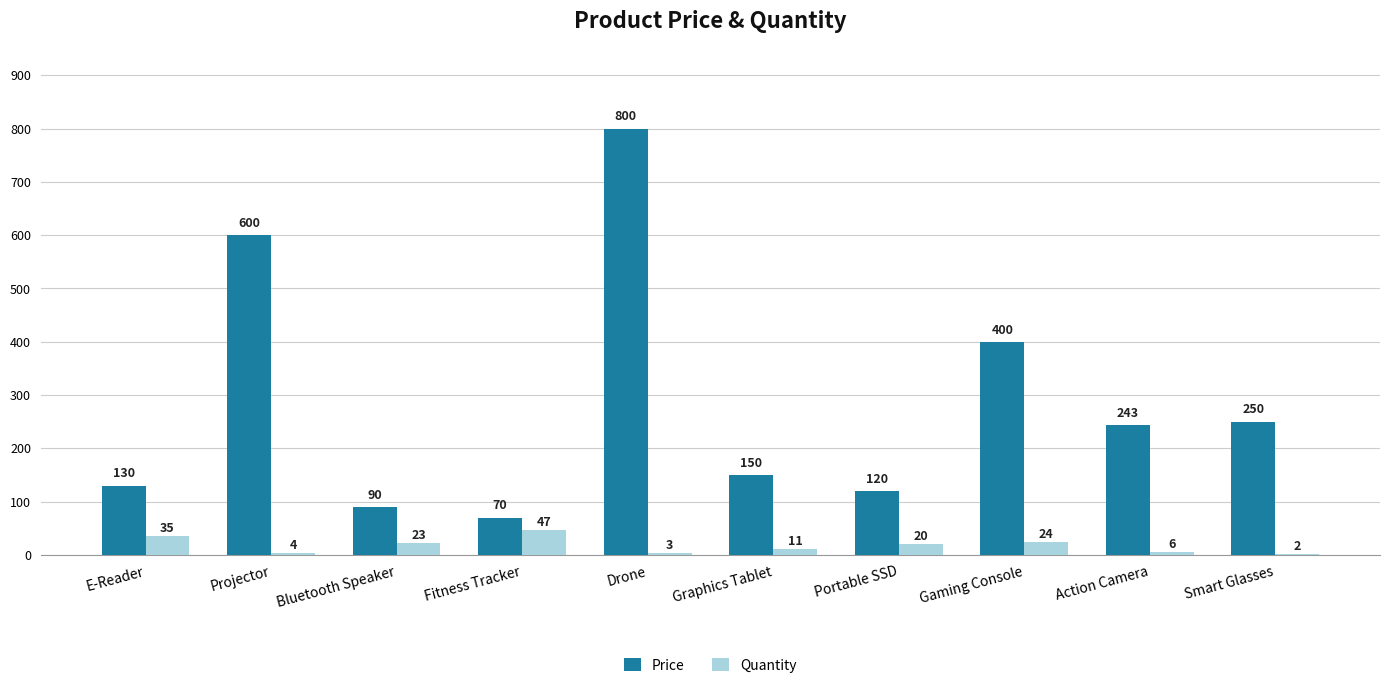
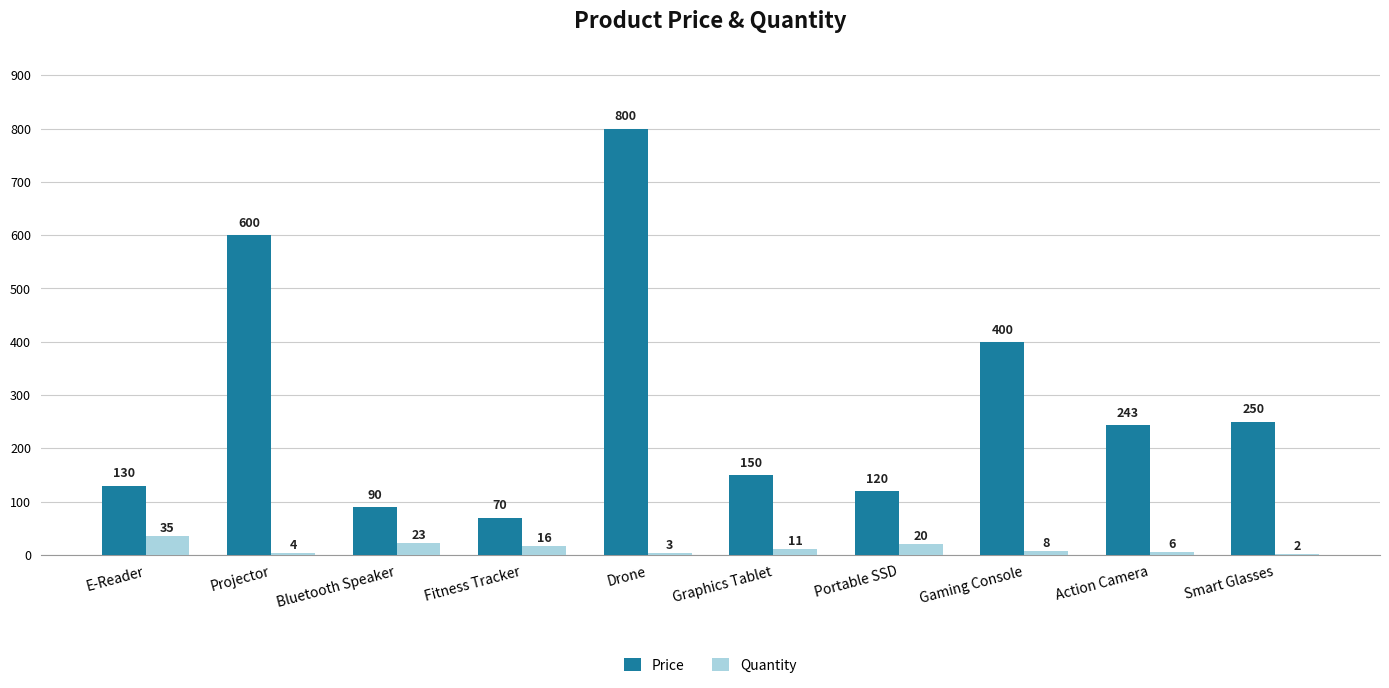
Quantity, Fitness Tracker: 47 -> 16
Quantity, Gaming Console: 24 -> 8
